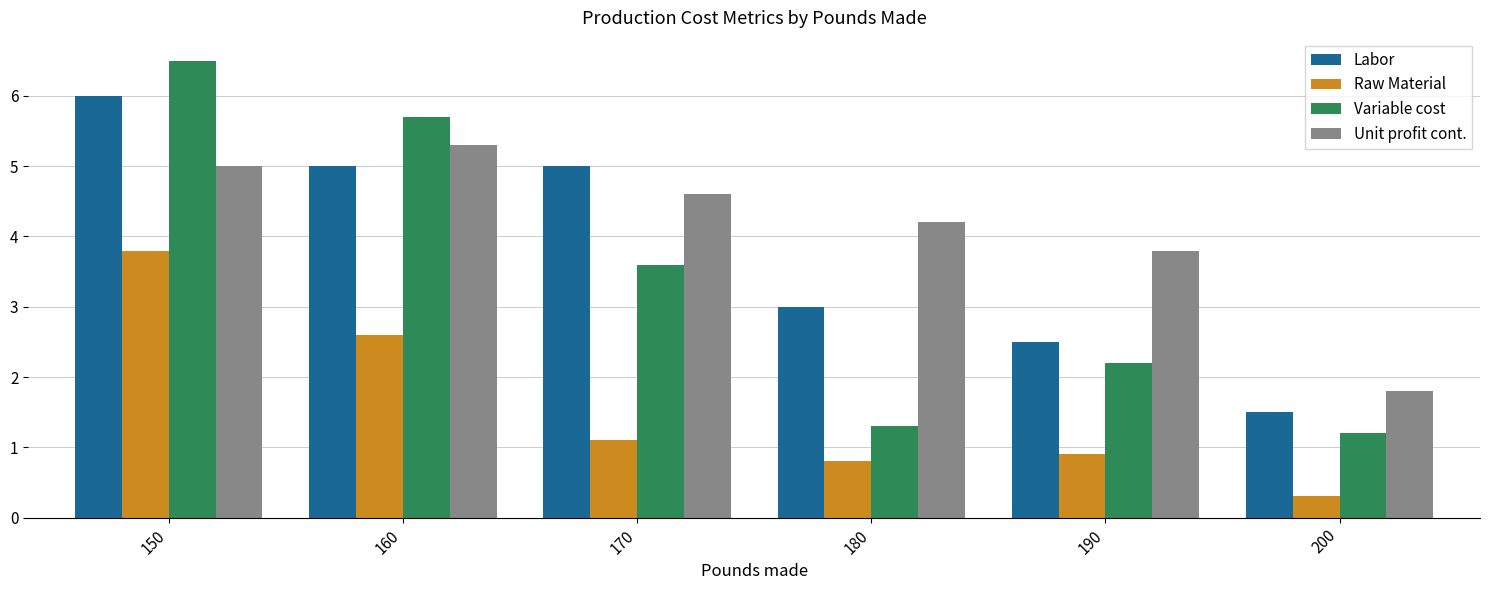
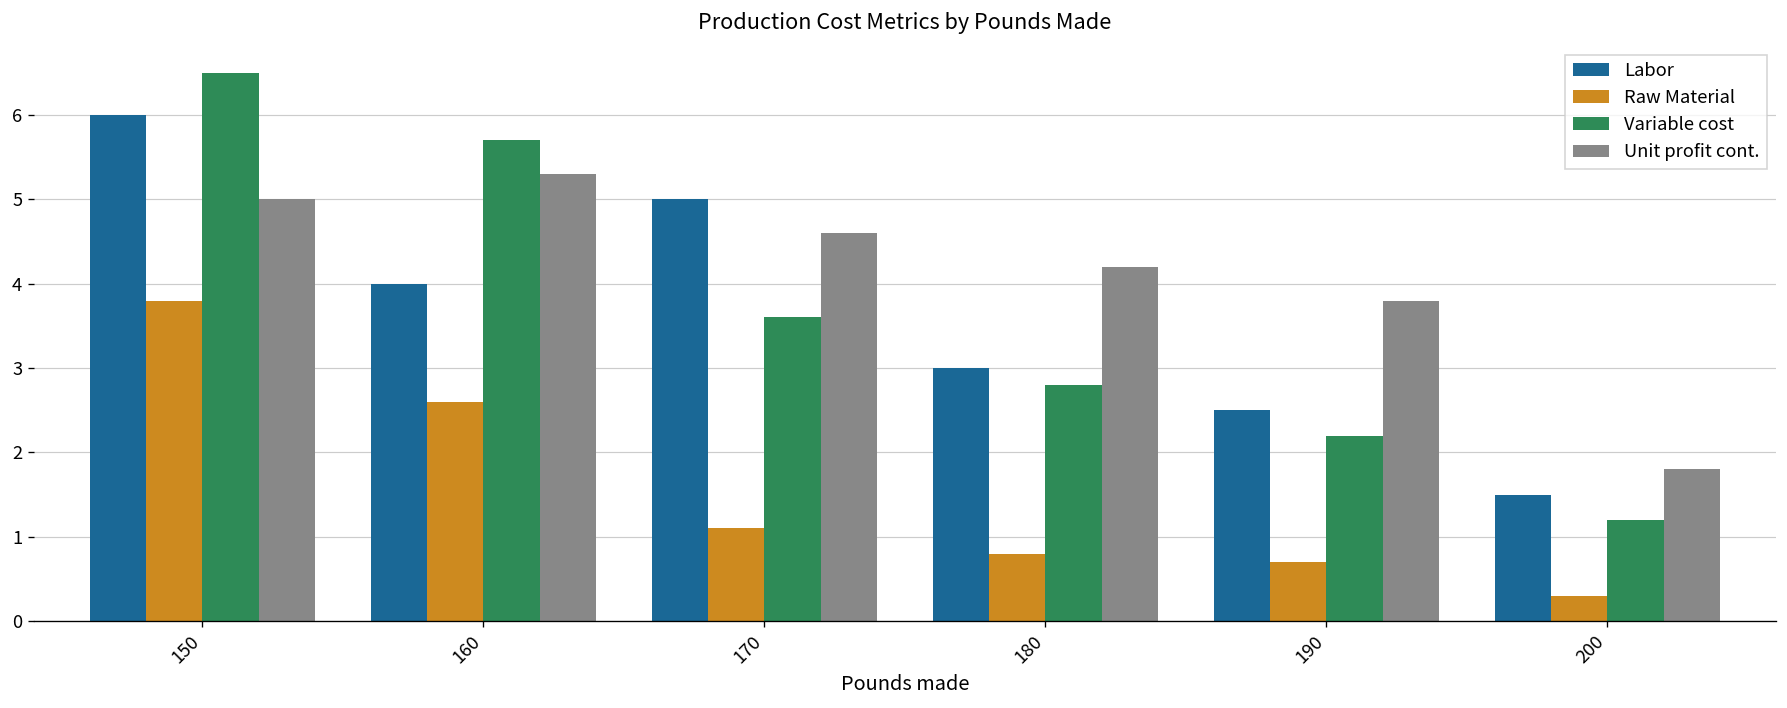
Labor, 160: 5 -> 4
Variable cost, 180: 1.3 -> 2.8
Raw Material, 190: 0.9 -> 0.7
